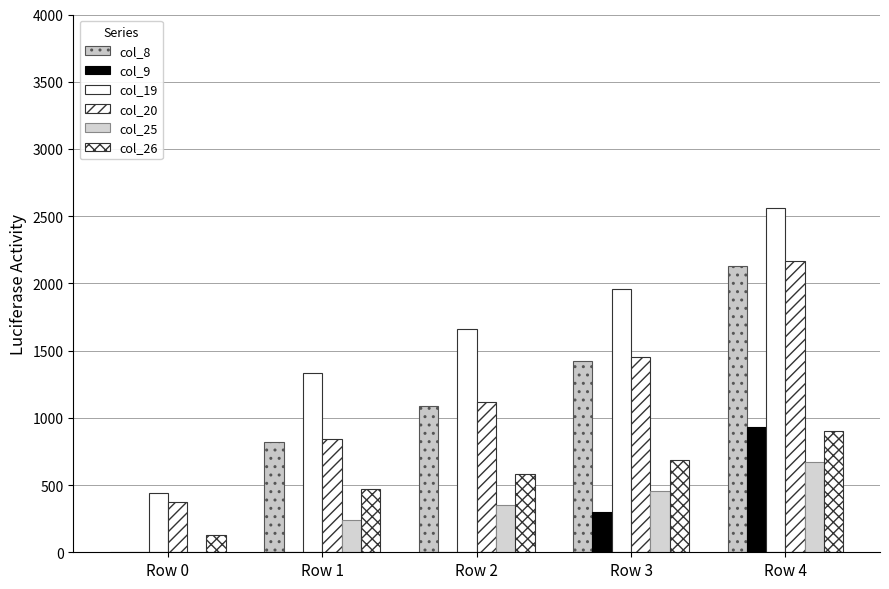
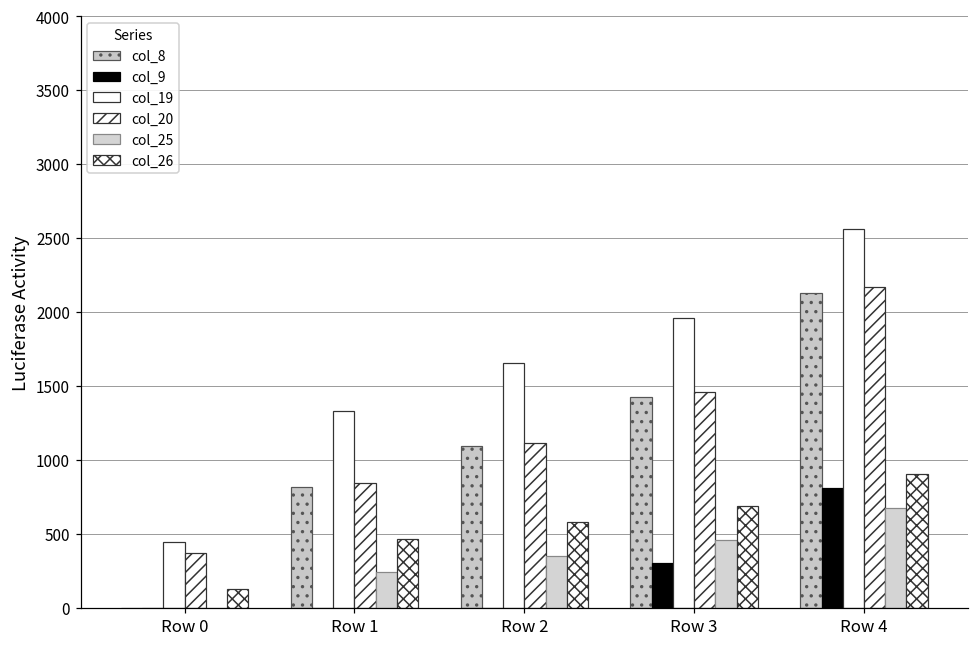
col_9, Row 4: 930 -> 810
